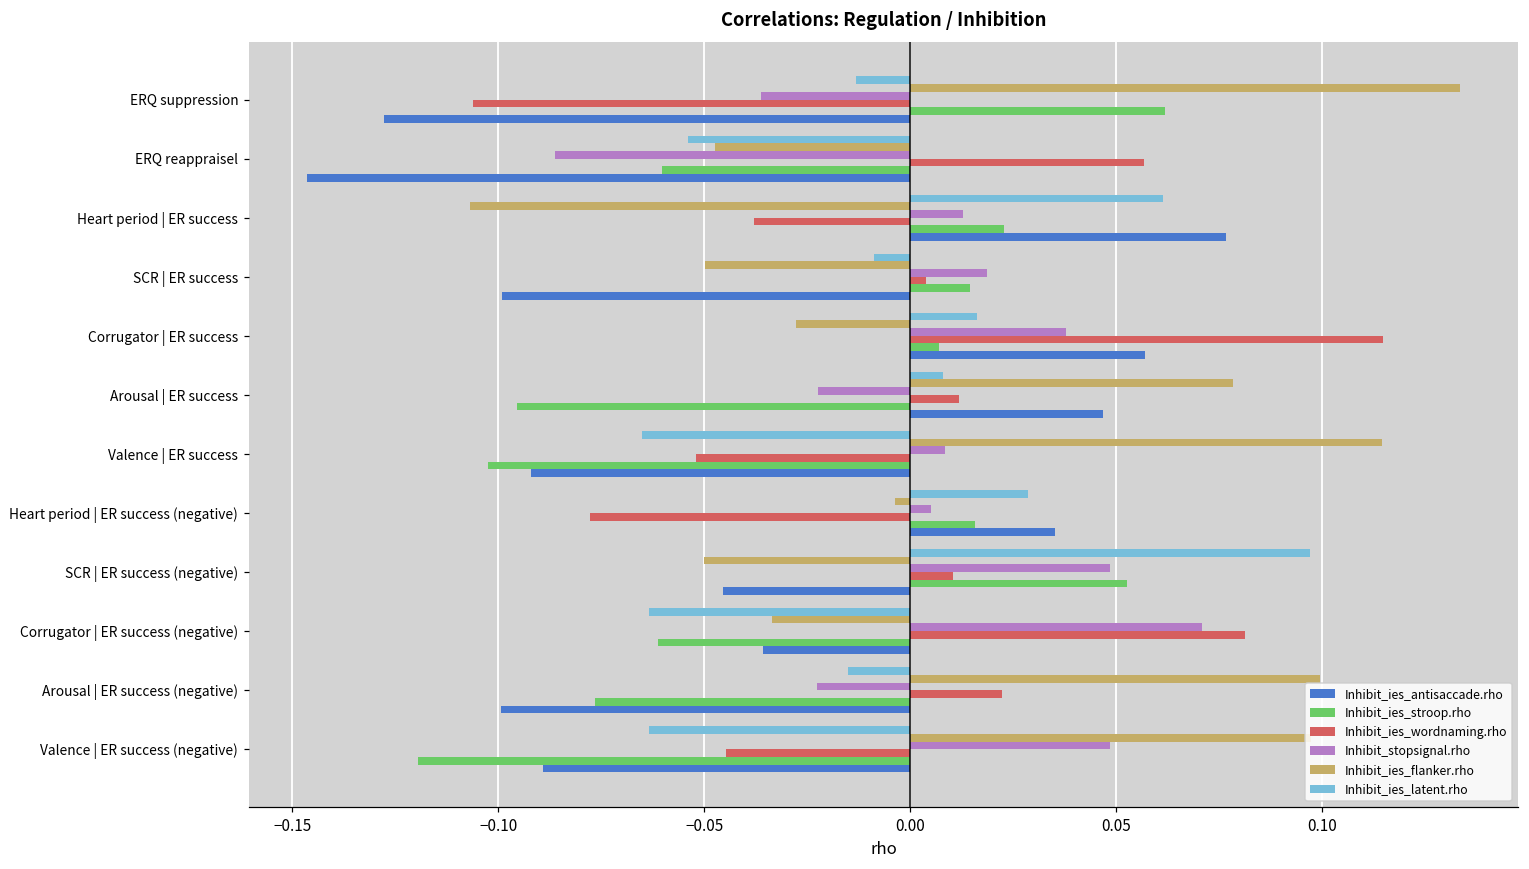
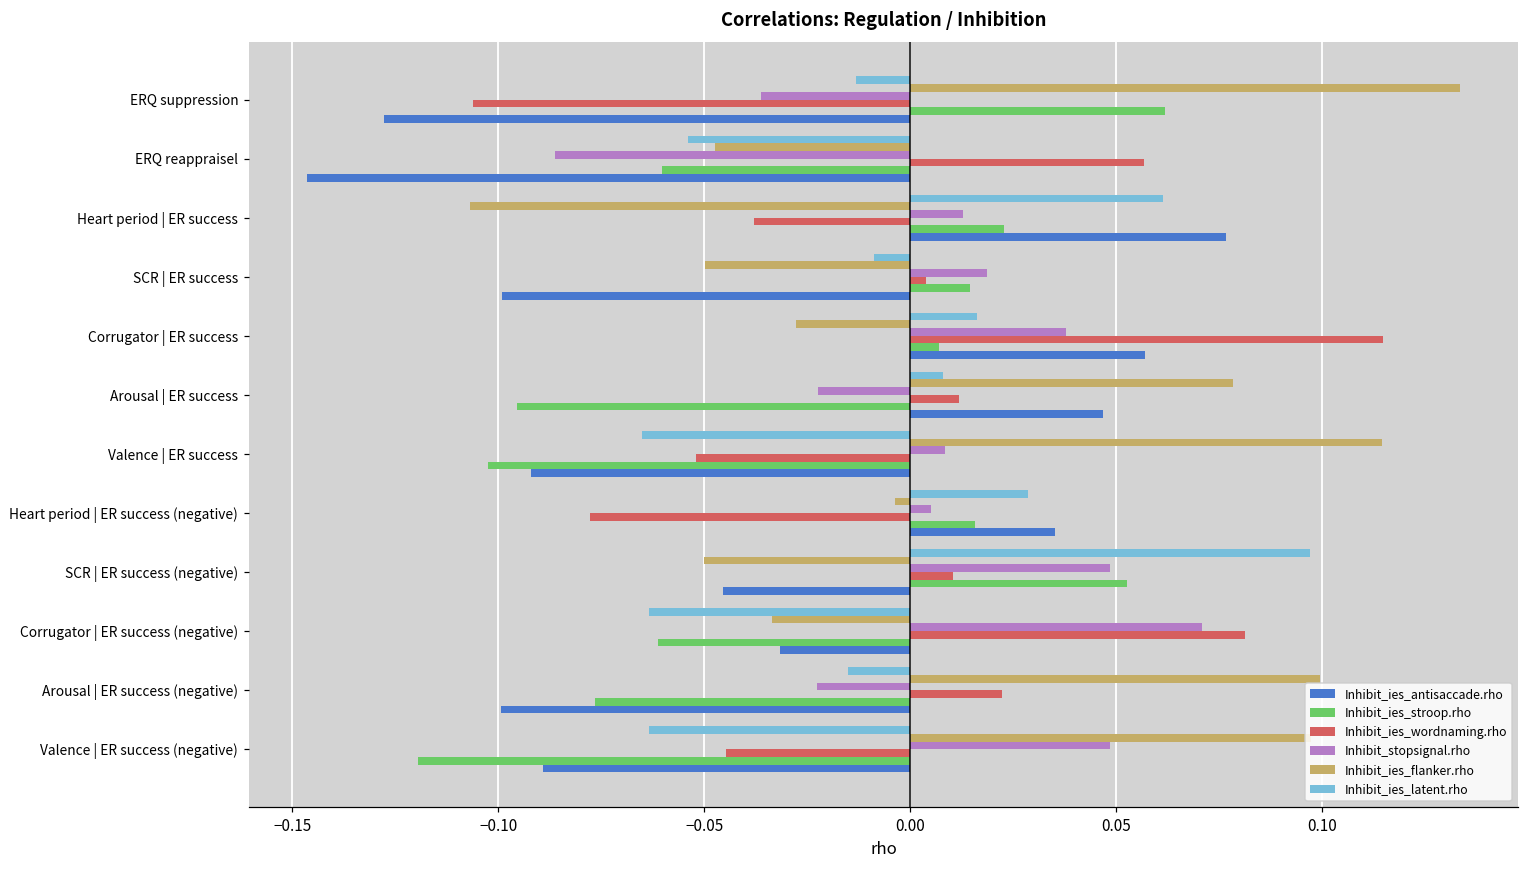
Inhibit_ies_antisaccade.rho, Corrugator | ER success (negative): -0.036 -> -0.032
